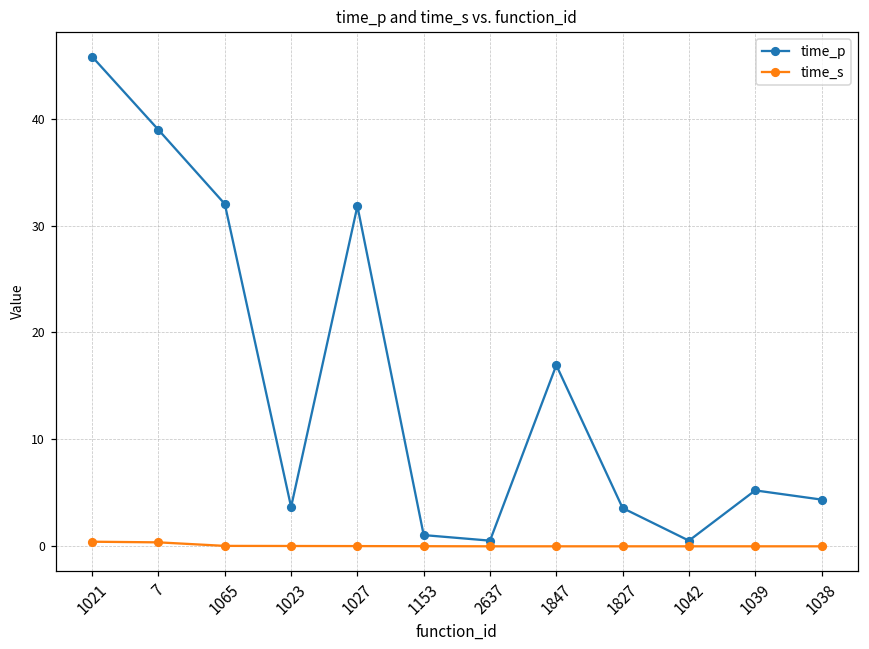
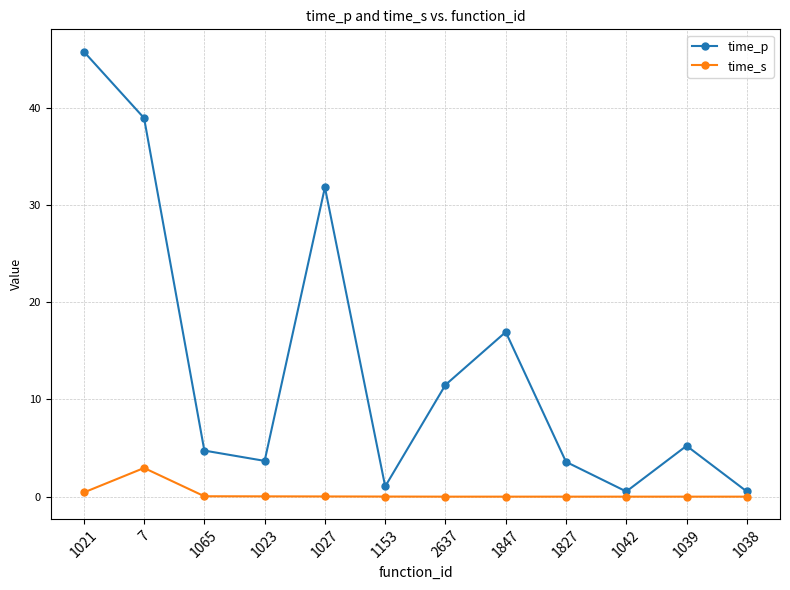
time_s, 7: 0 -> 3
time_p, 1065: 32 -> 5
time_p, 2637: 1 -> 12
time_p, 1038: 4 -> 1
